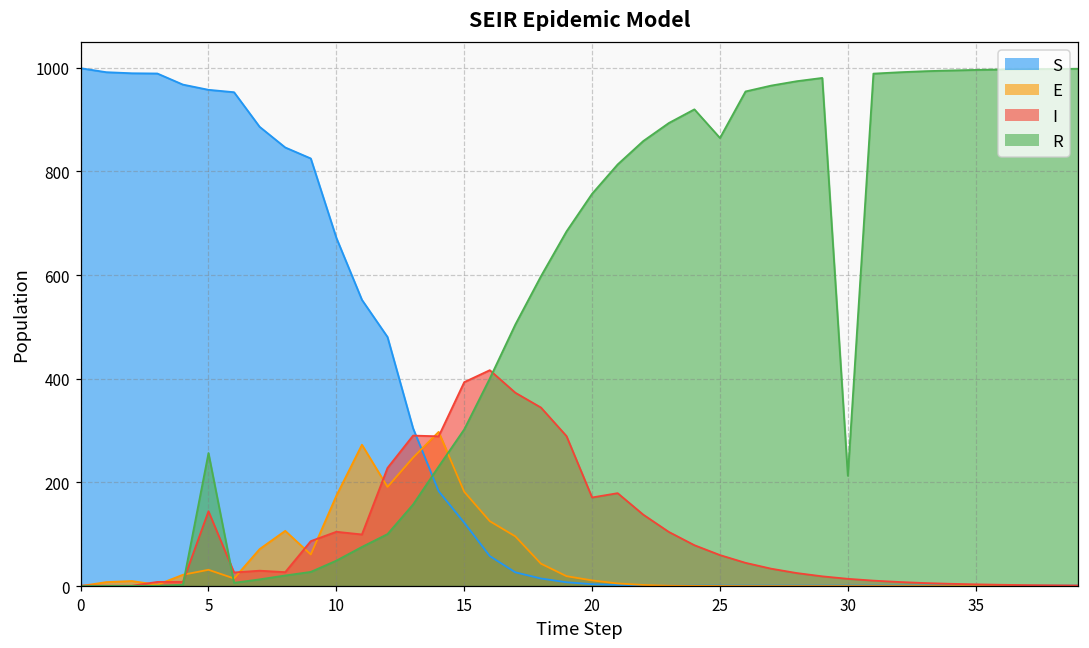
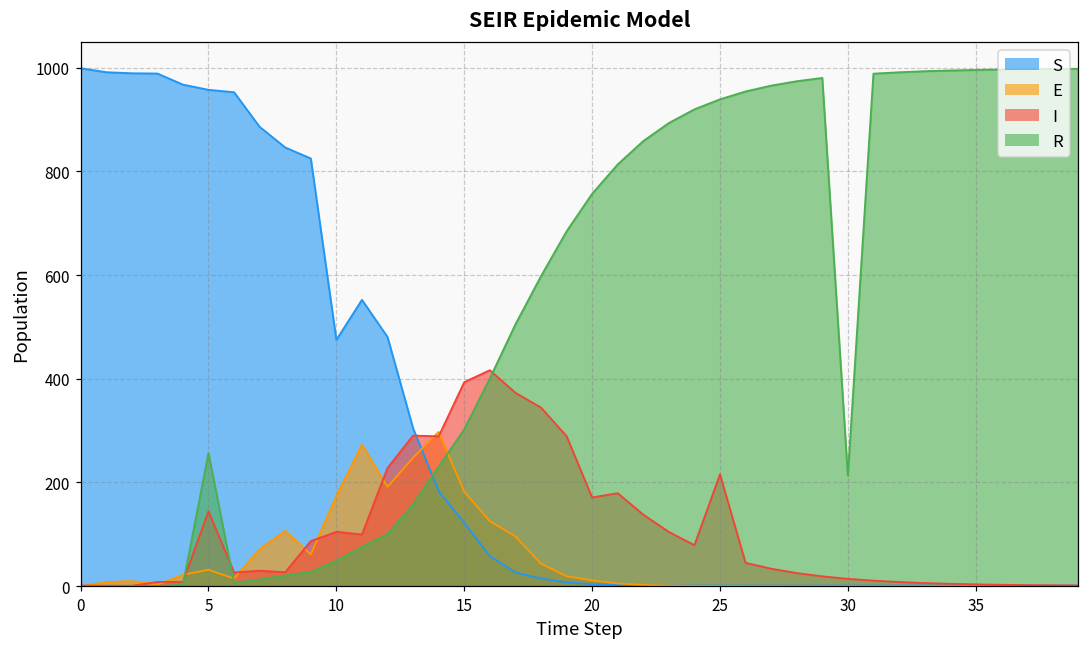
S, 10: 670 -> 470
I, 25: 60 -> 220
R, 25: 860 -> 940
